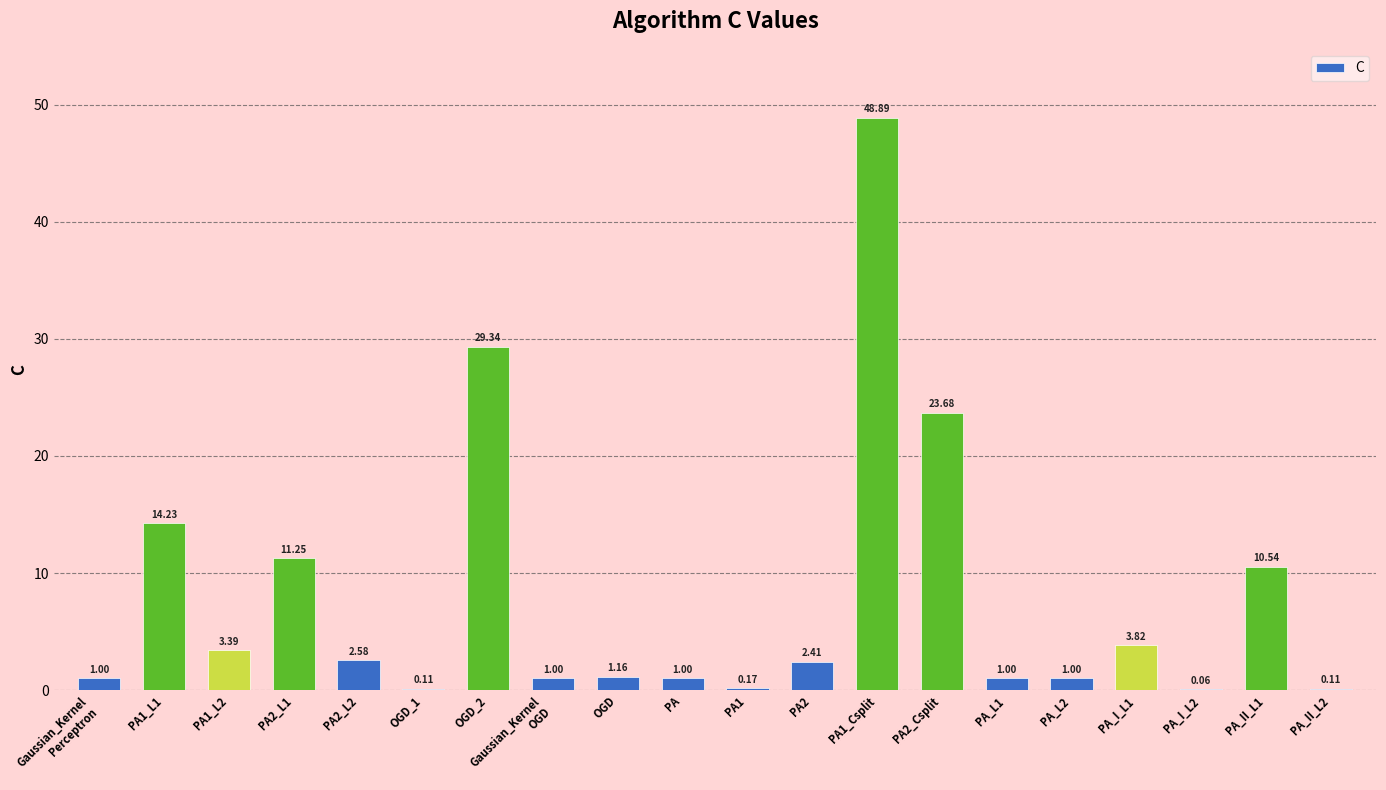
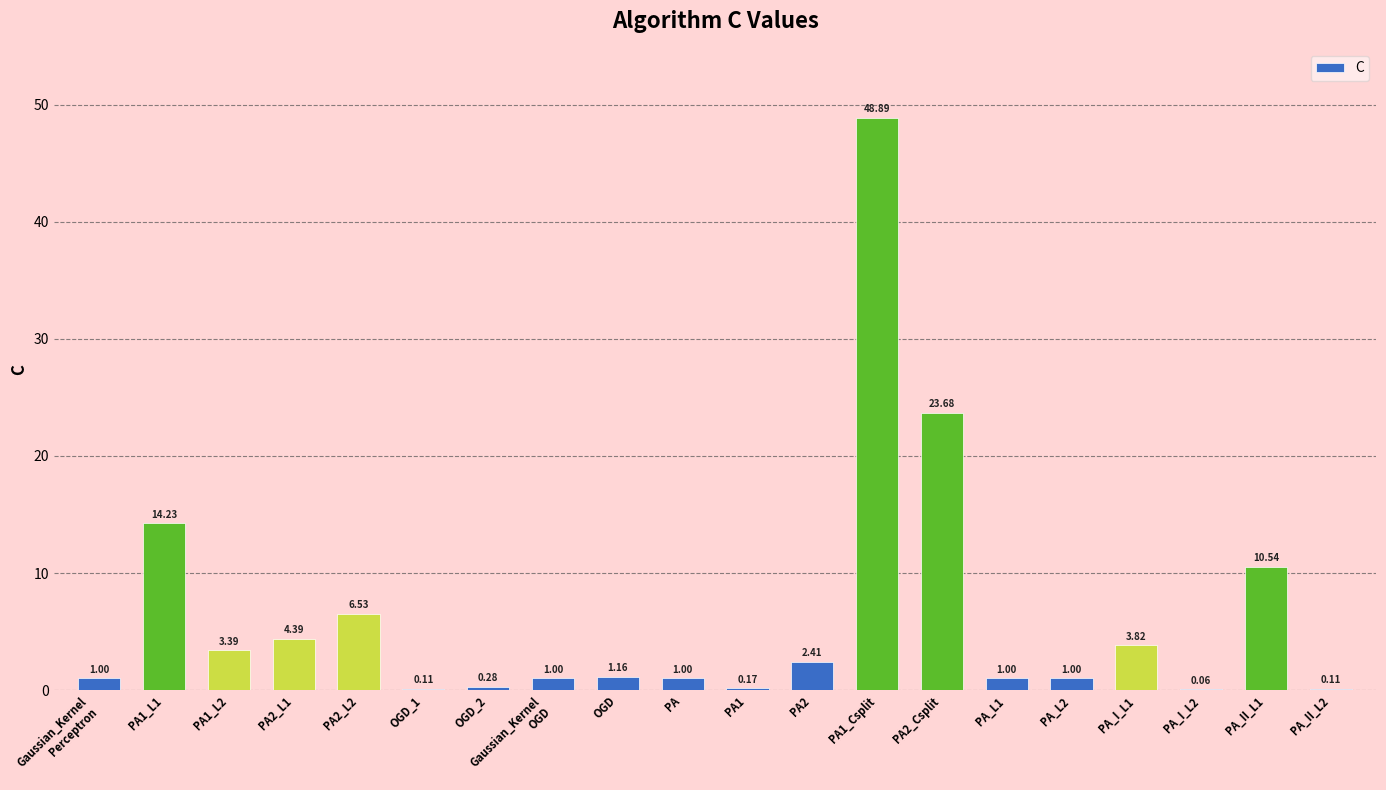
PA2_L1: 11.25 -> 4.39
PA2_L2: 2.58 -> 6.53
OGD_2: 29.34 -> 0.28
